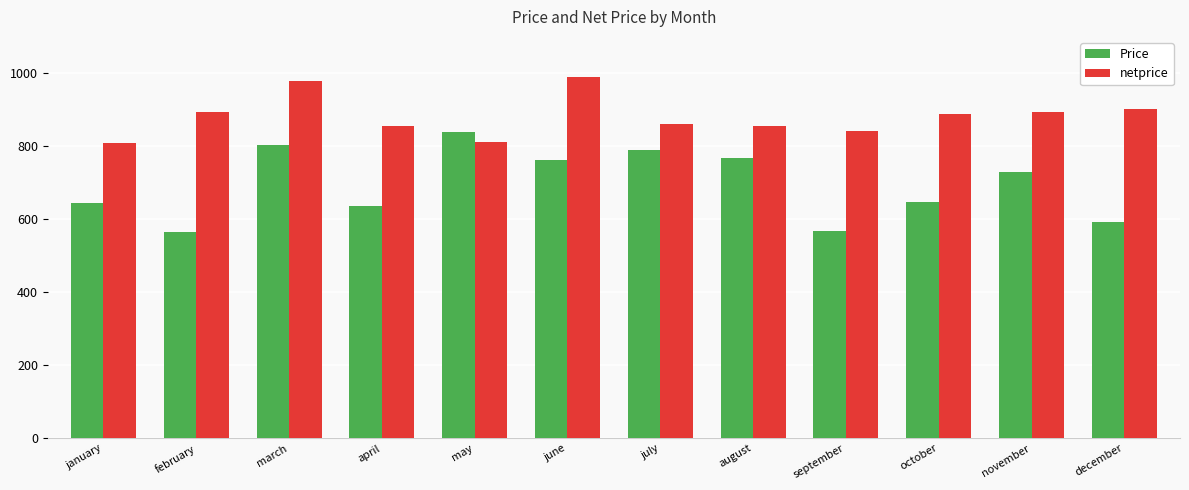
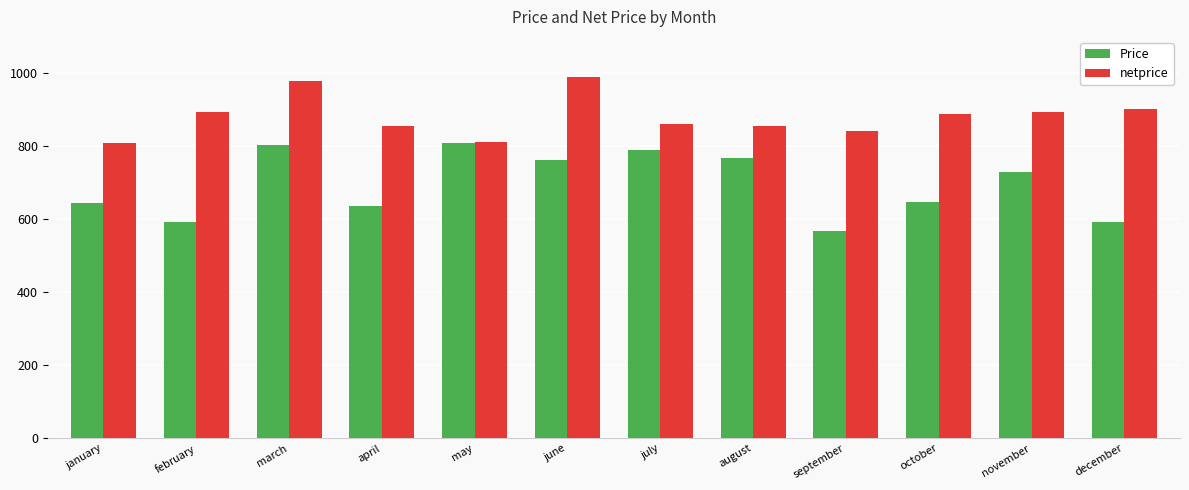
Price, february: 560 -> 590
Price, may: 840 -> 810
